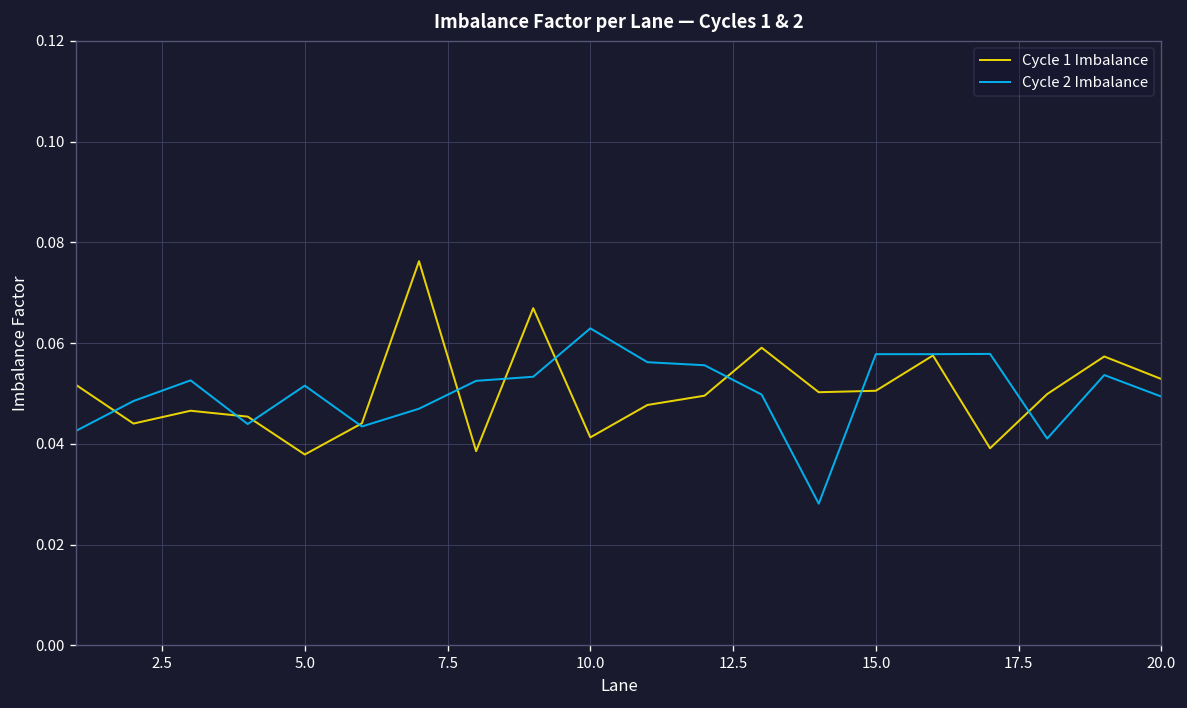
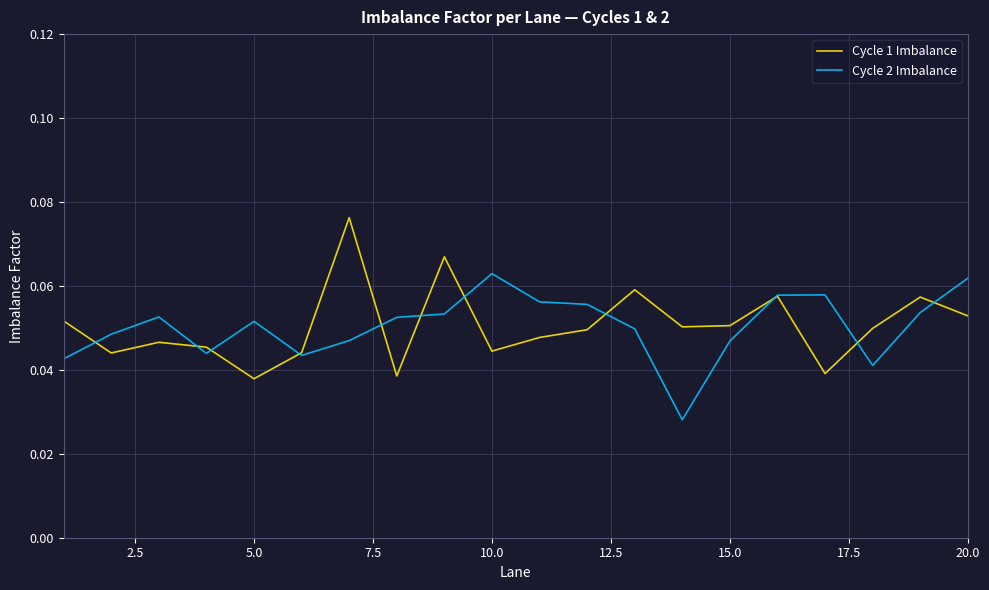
Cycle 1 Imbalance, 10.0: 0.041 -> 0.044
Cycle 2 Imbalance, 15.0: 0.058 -> 0.047
Cycle 2 Imbalance, 20.0: 0.049 -> 0.062
